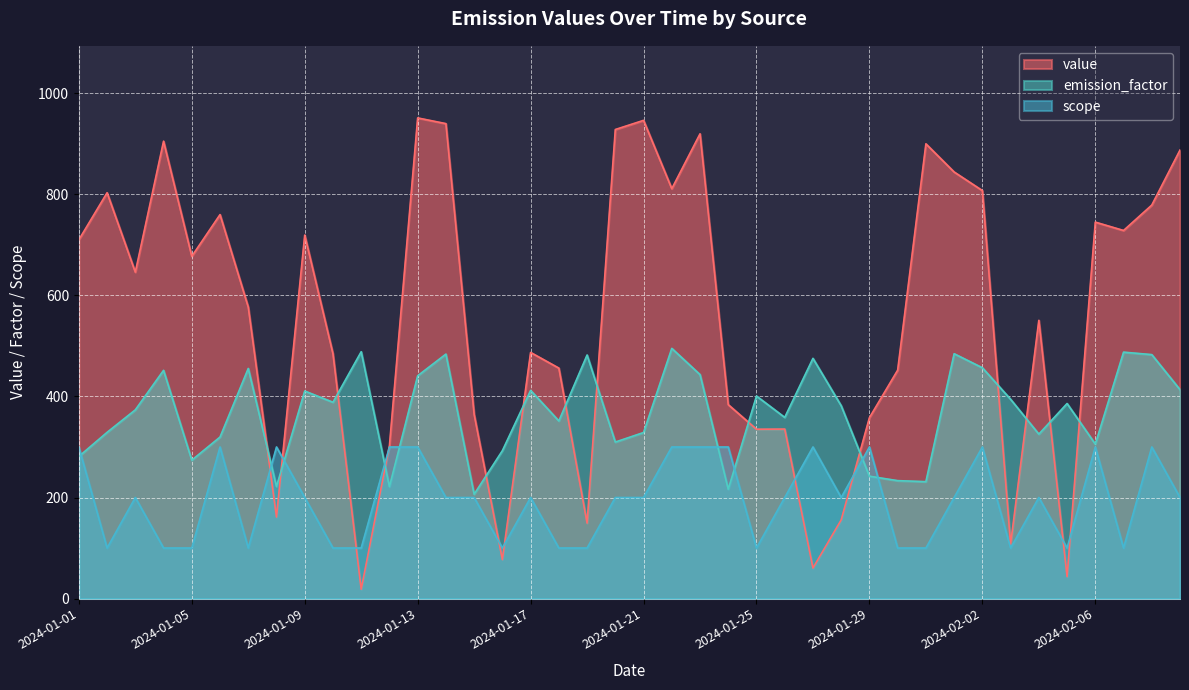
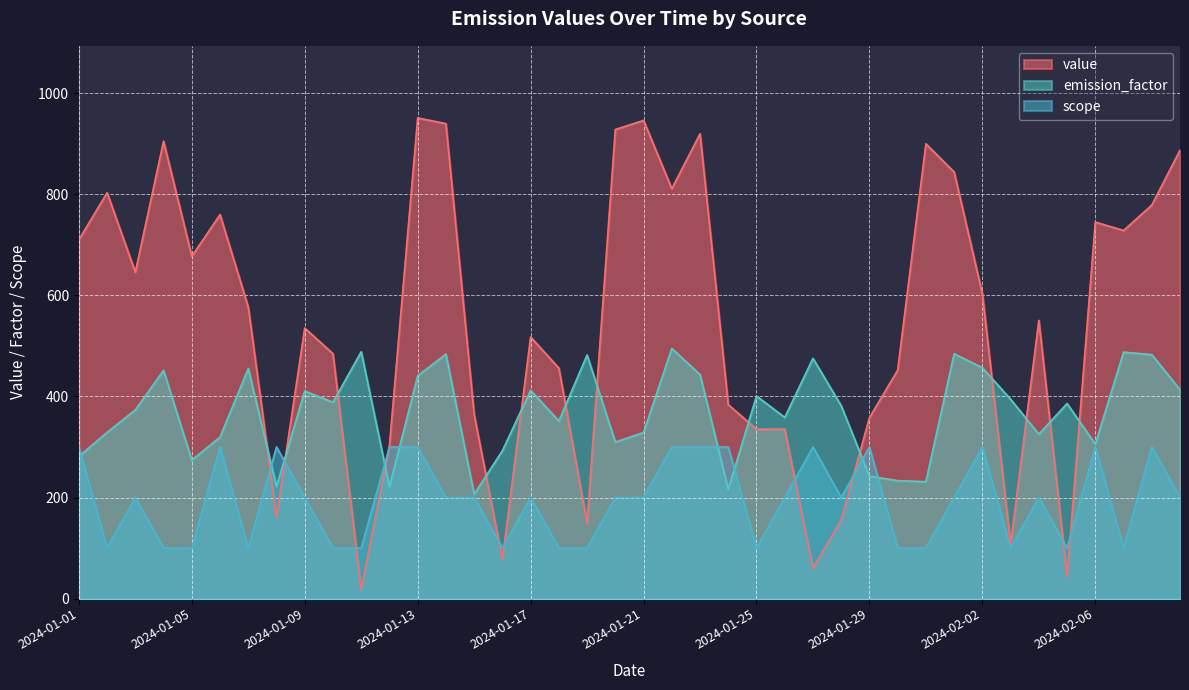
value, 2024-01-09: 720 -> 540
value, 2024-01-17: 490 -> 520
value, 2024-02-02: 810 -> 600
